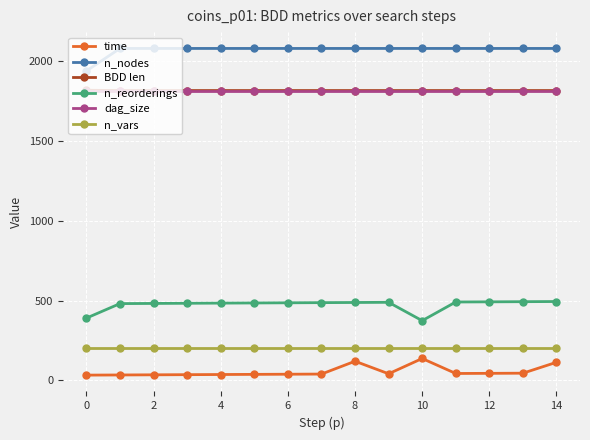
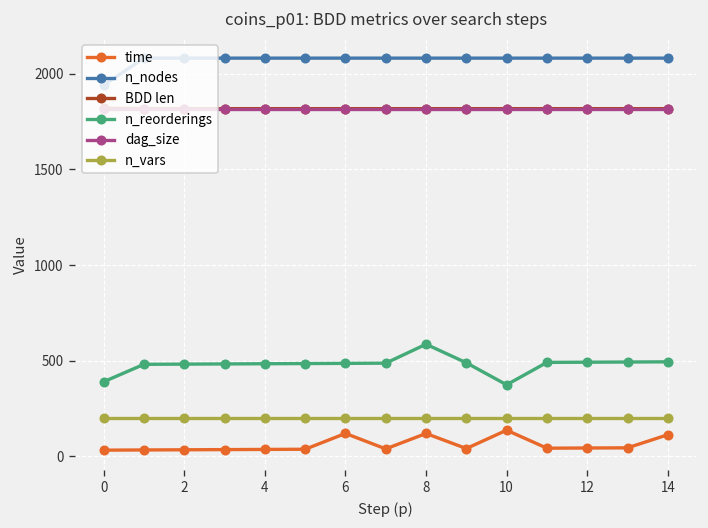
time, 6: 40 -> 120
n_reorderings, 8: 490 -> 590
